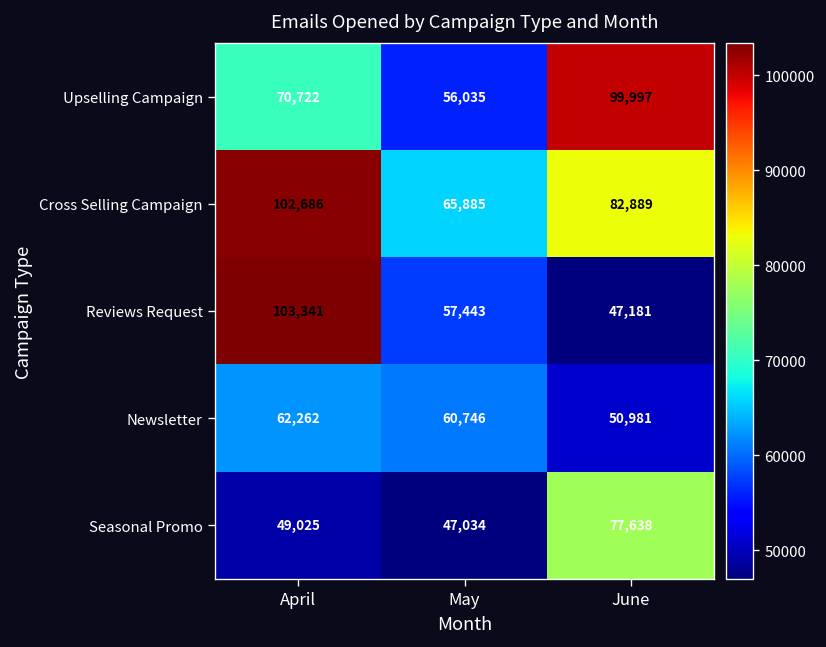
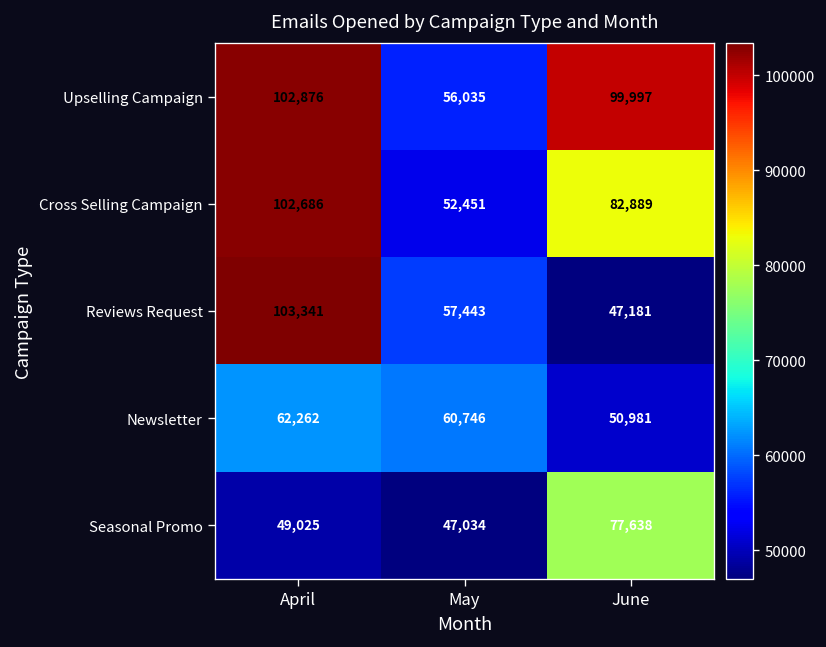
Upselling Campaign, April: 70,722 -> 102,876
Cross Selling Campaign, May: 65,885 -> 52,451
